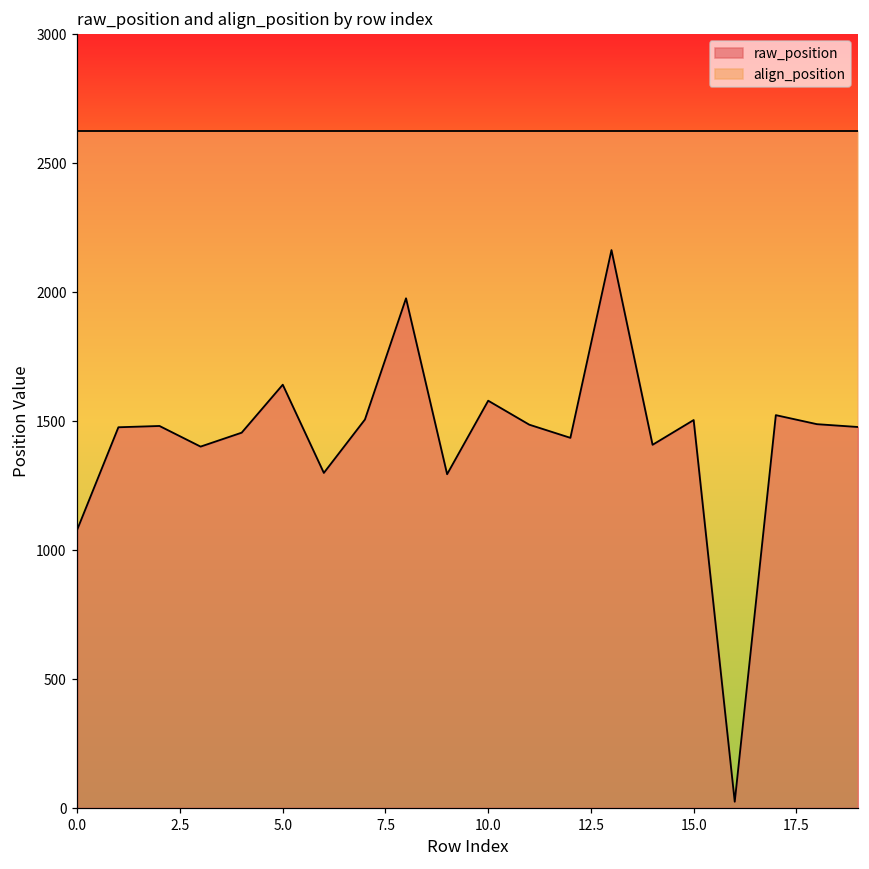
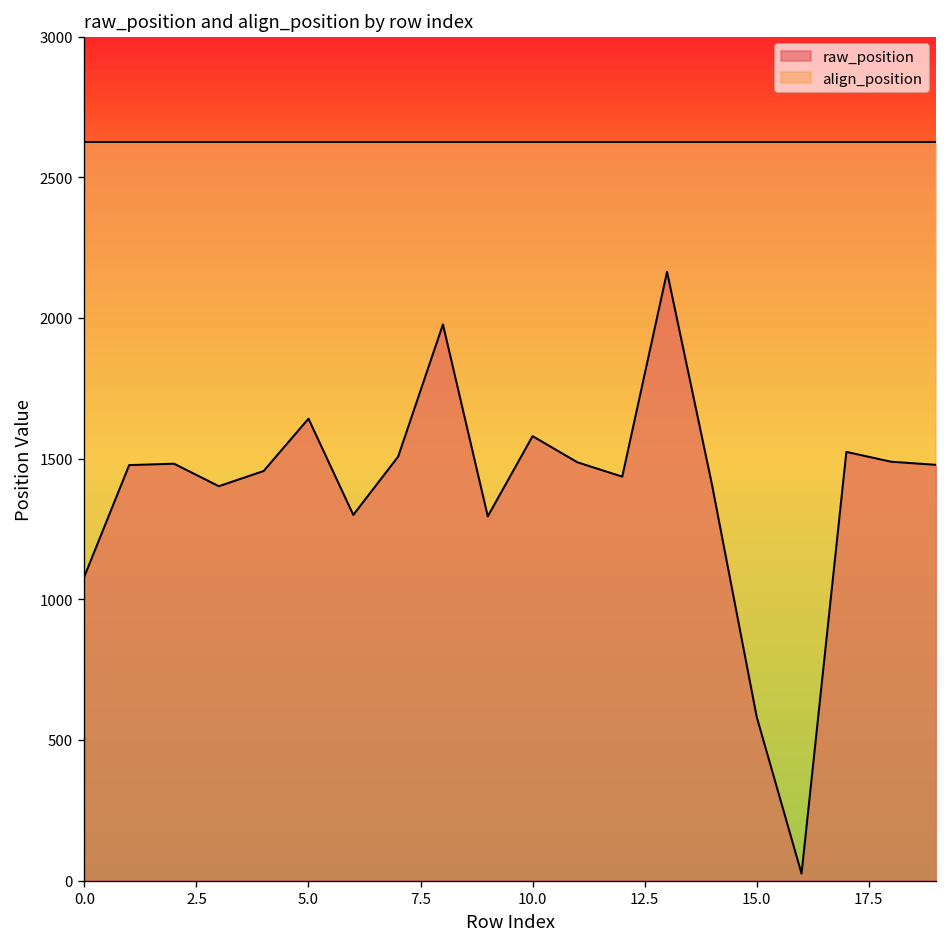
raw_position, 15.0: 1510 -> 580
